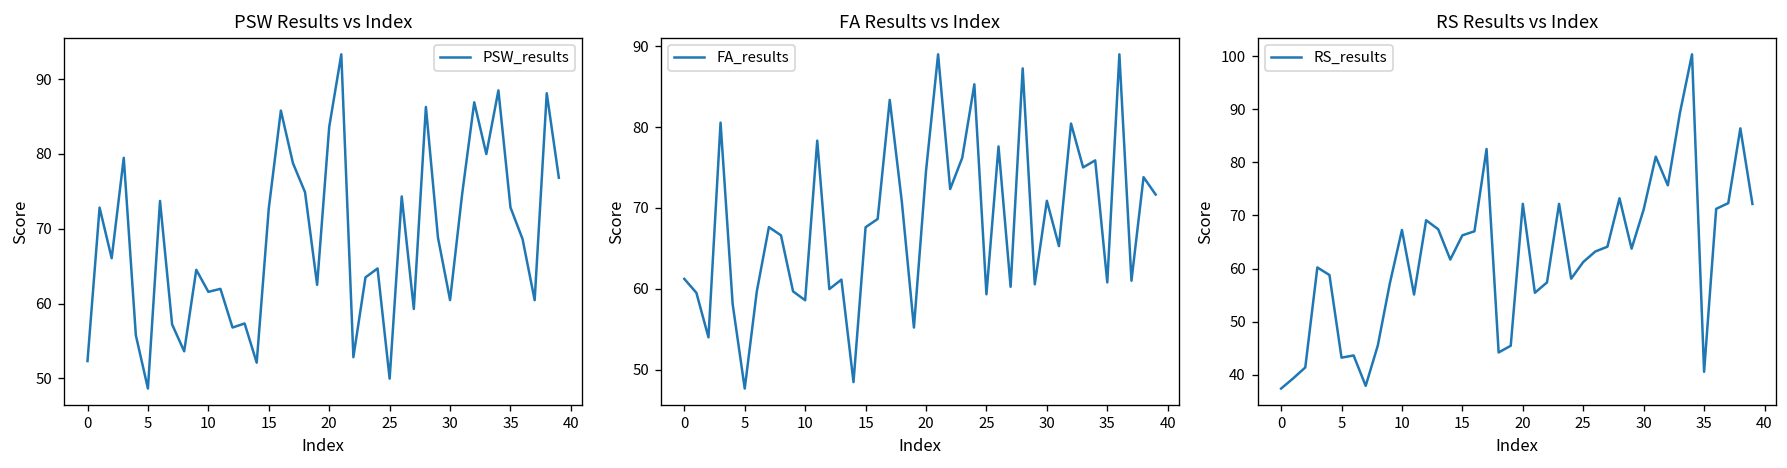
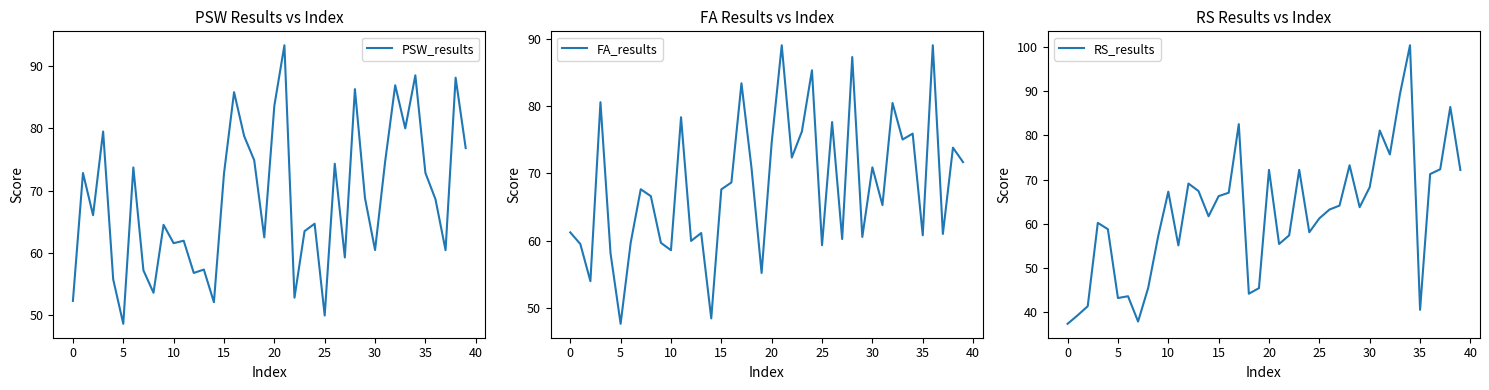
RS Results vs Index, 30: 71 -> 68
